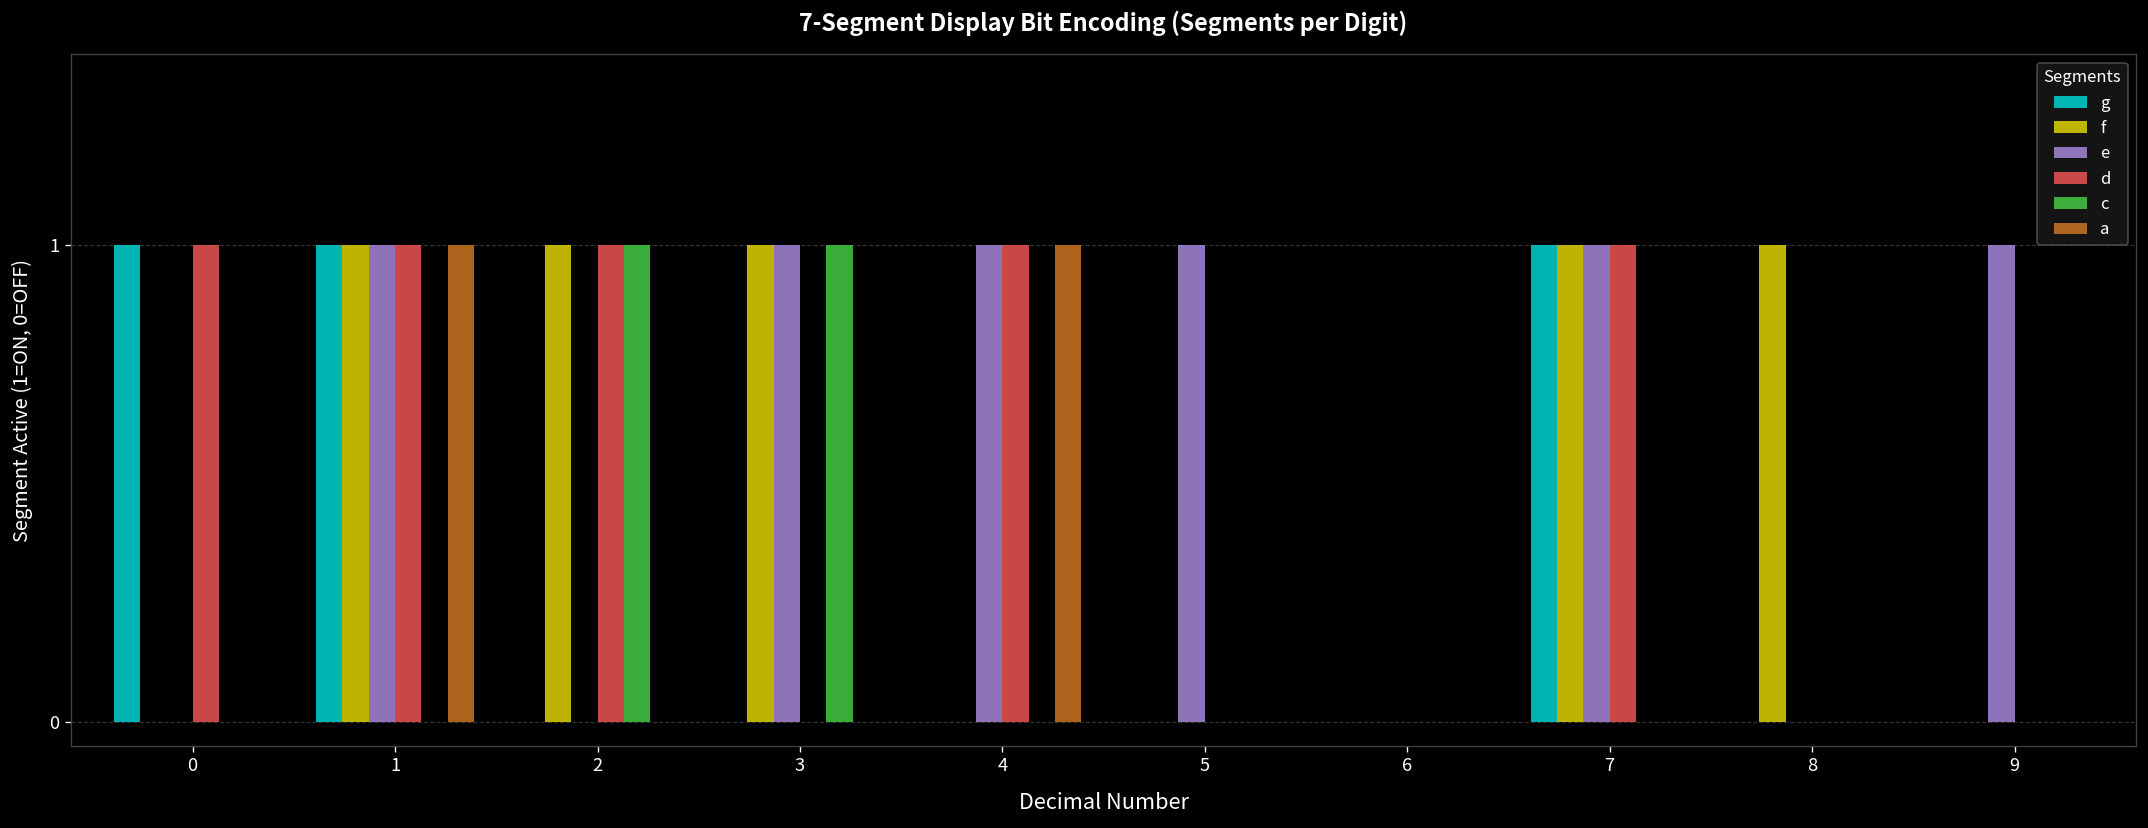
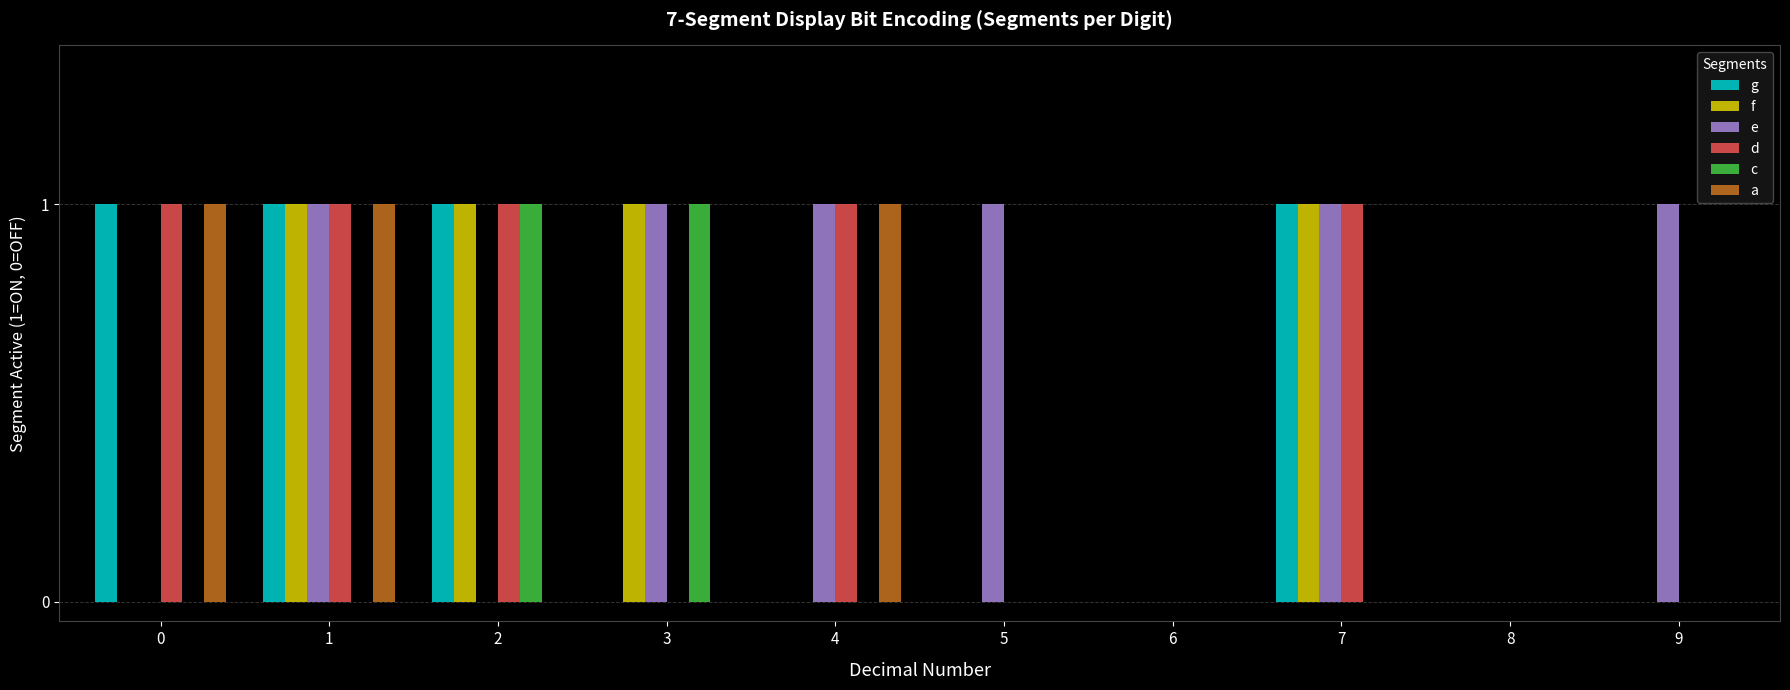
a, 0: 0 -> 1
g, 2: 0 -> 1
f, 8: 1 -> 0
